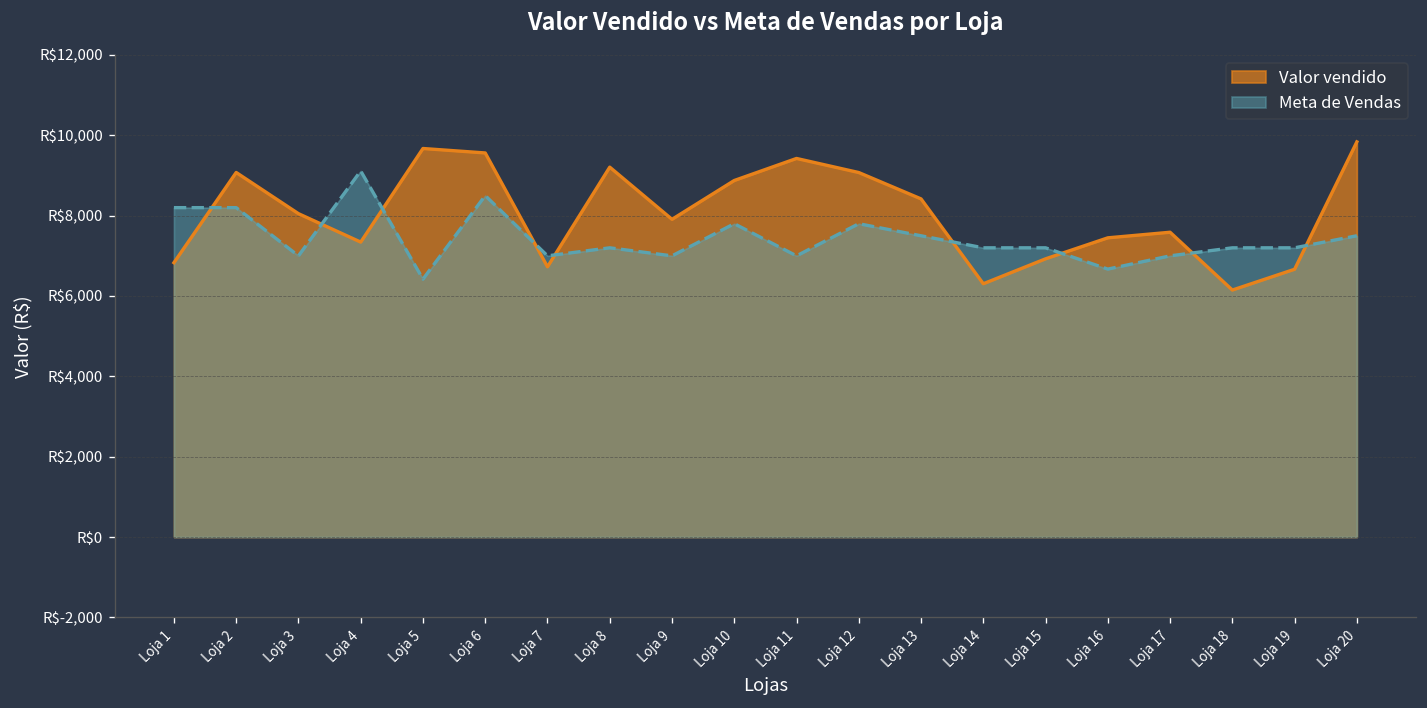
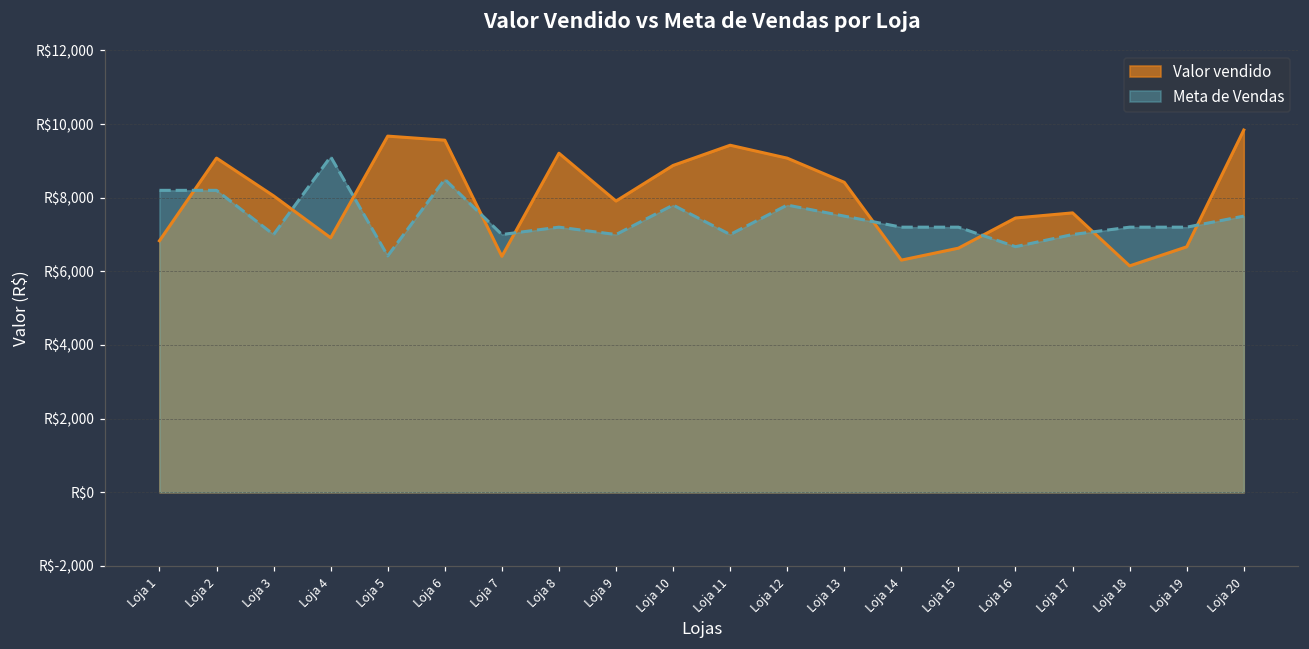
Valor vendido, Loja 4: R$7,300 -> R$6,900
Valor vendido, Loja 7: R$6,700 -> R$6,400
Valor vendido, Loja 15: R$6,900 -> R$6,600
